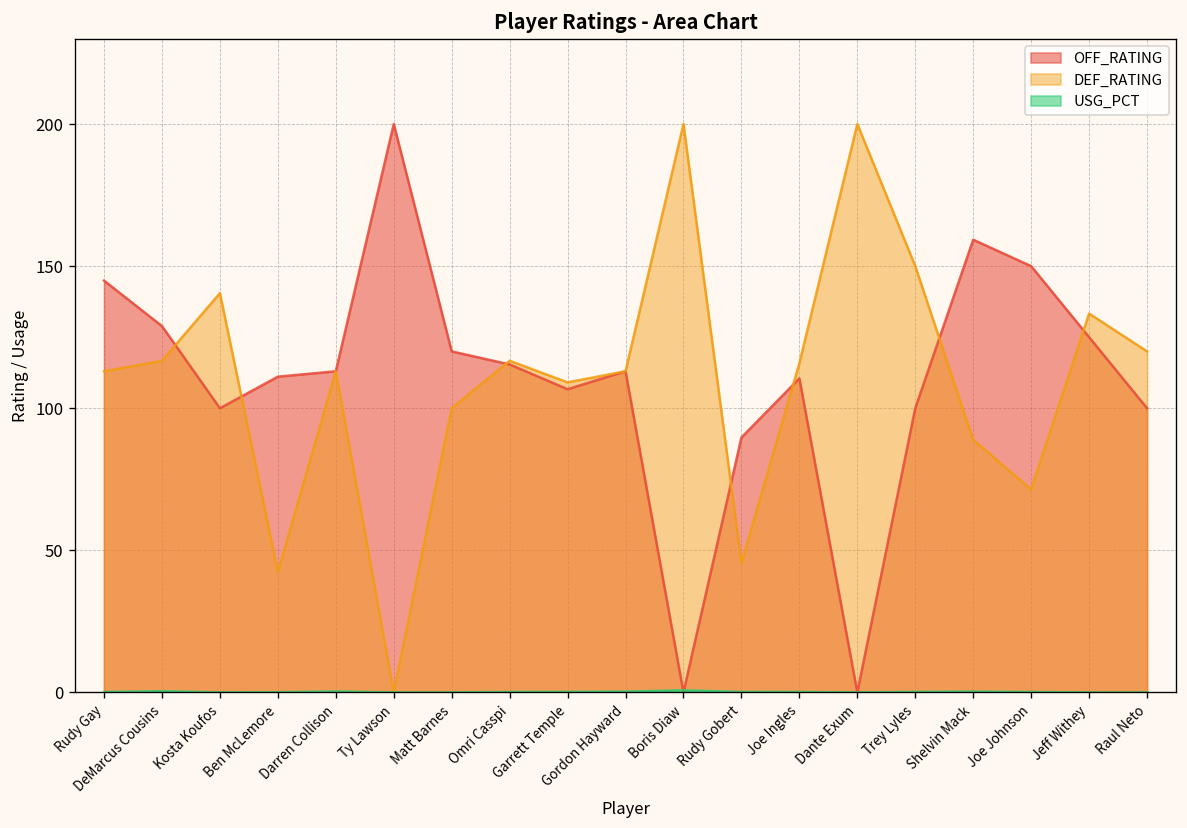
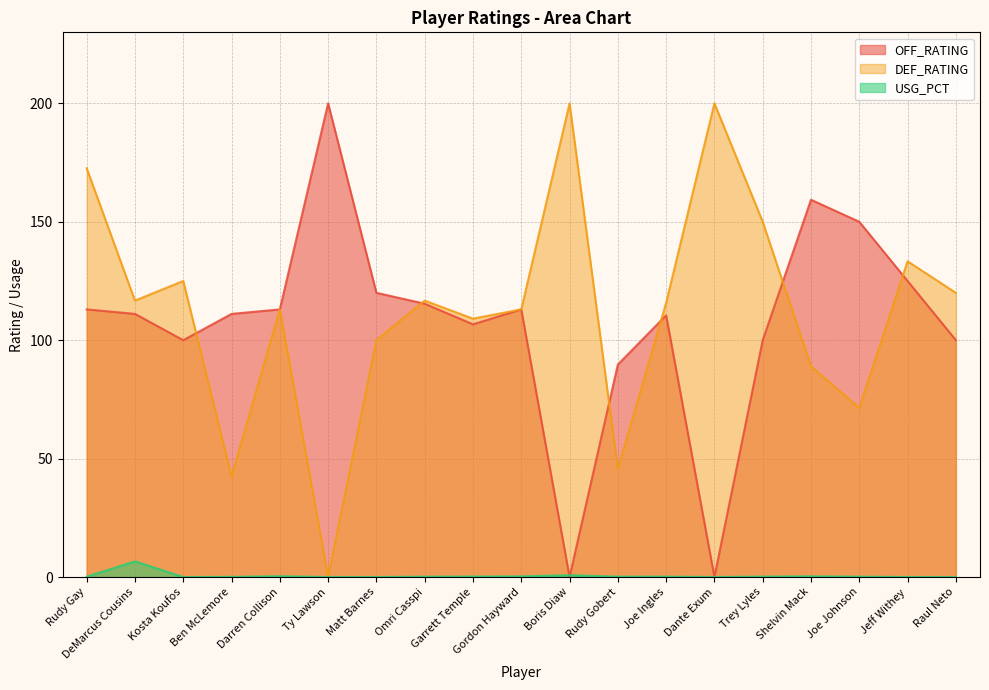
OFF_RATING, Rudy Gay: 145 -> 113
DEF_RATING, Rudy Gay: 113 -> 173
OFF_RATING, DeMarcus Cousins: 129 -> 111
USG_PCT, DeMarcus Cousins: 0 -> 7
DEF_RATING, Kosta Koufos: 141 -> 125
